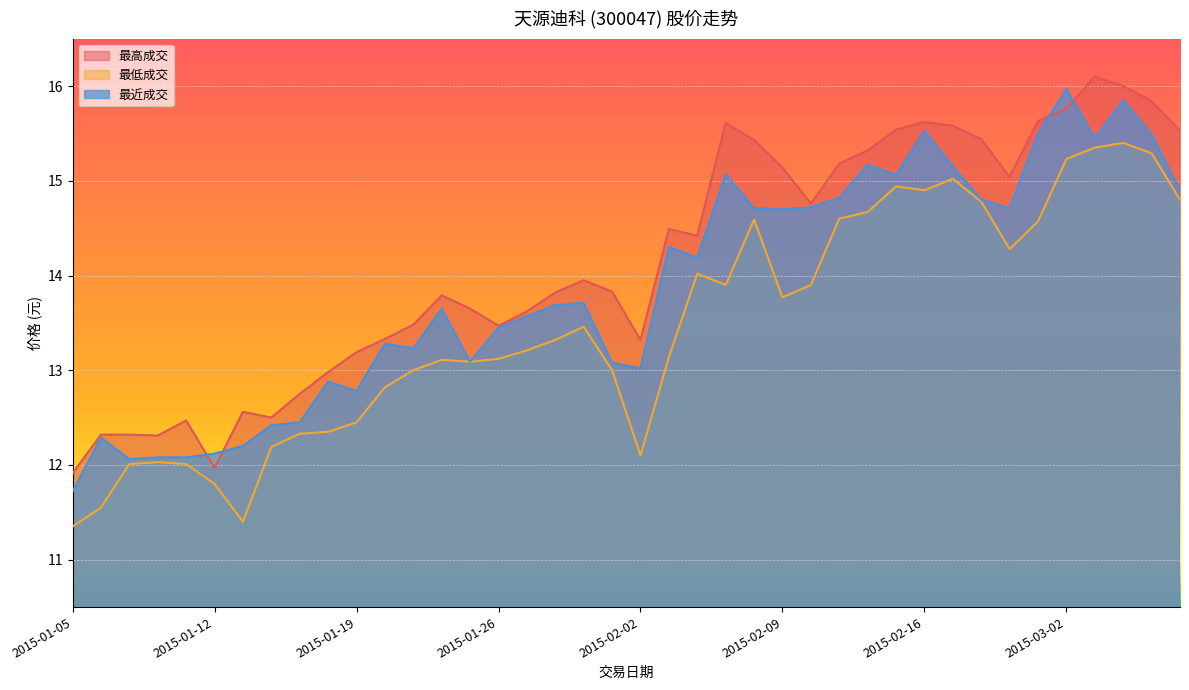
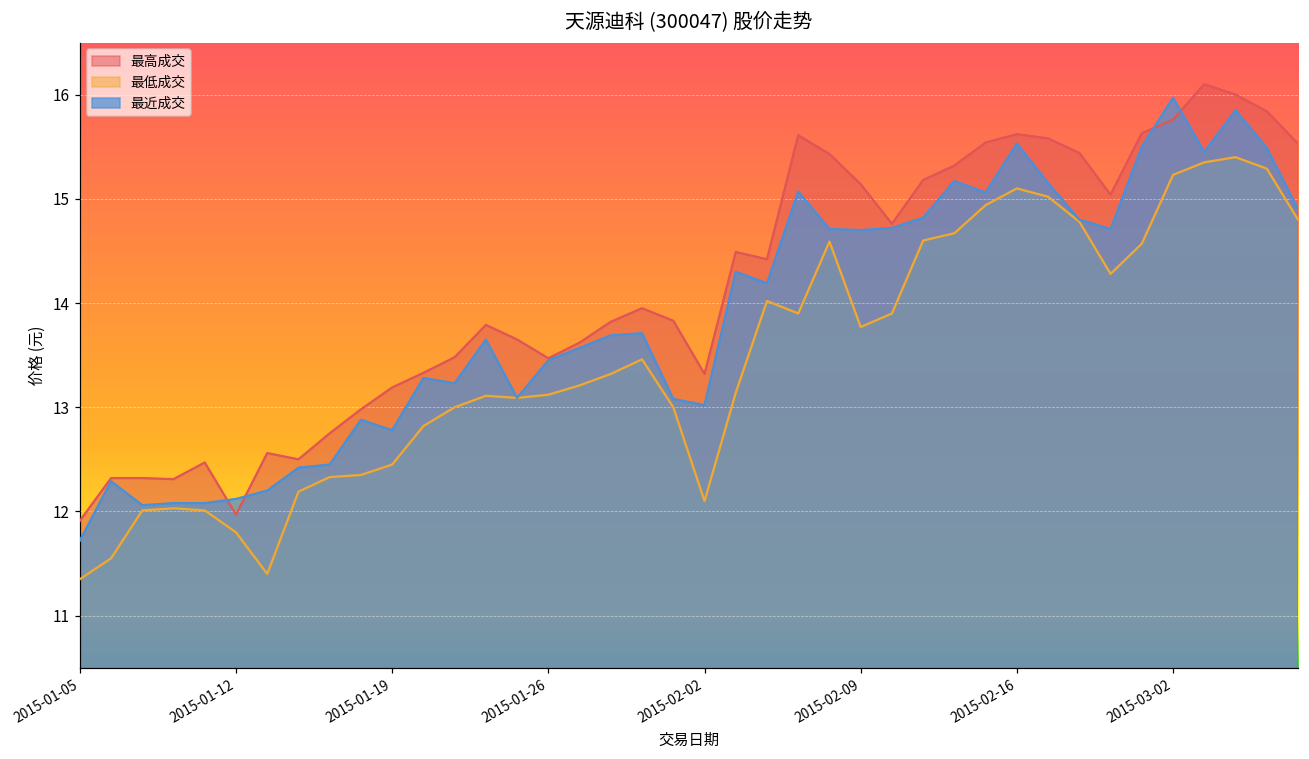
最低成交, 2015-02-16: 14.9 -> 15.1
